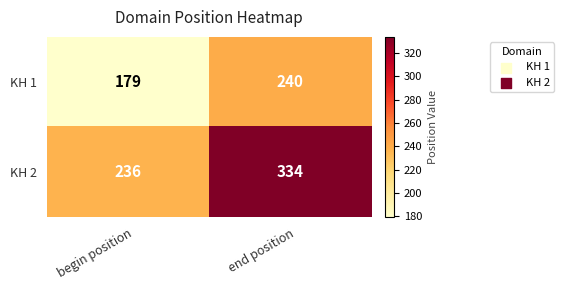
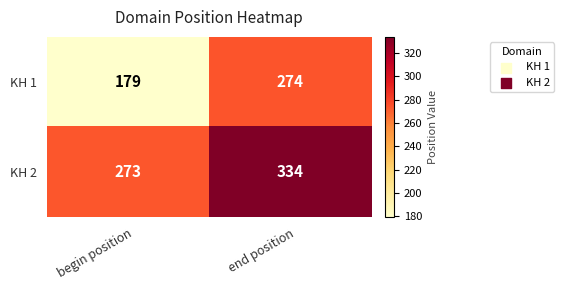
KH 1, end position: 240 -> 274
KH 2, begin position: 236 -> 273
